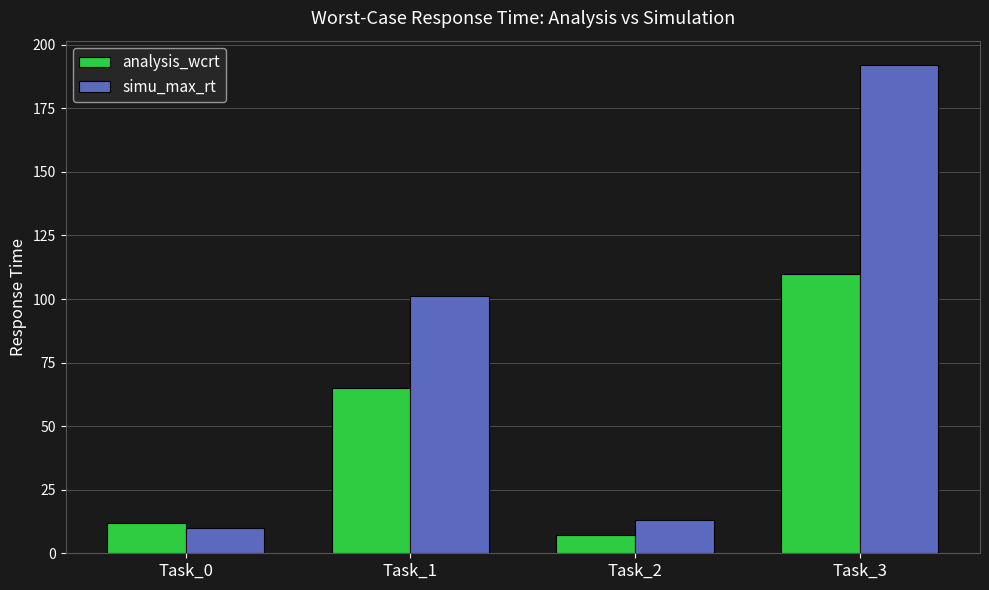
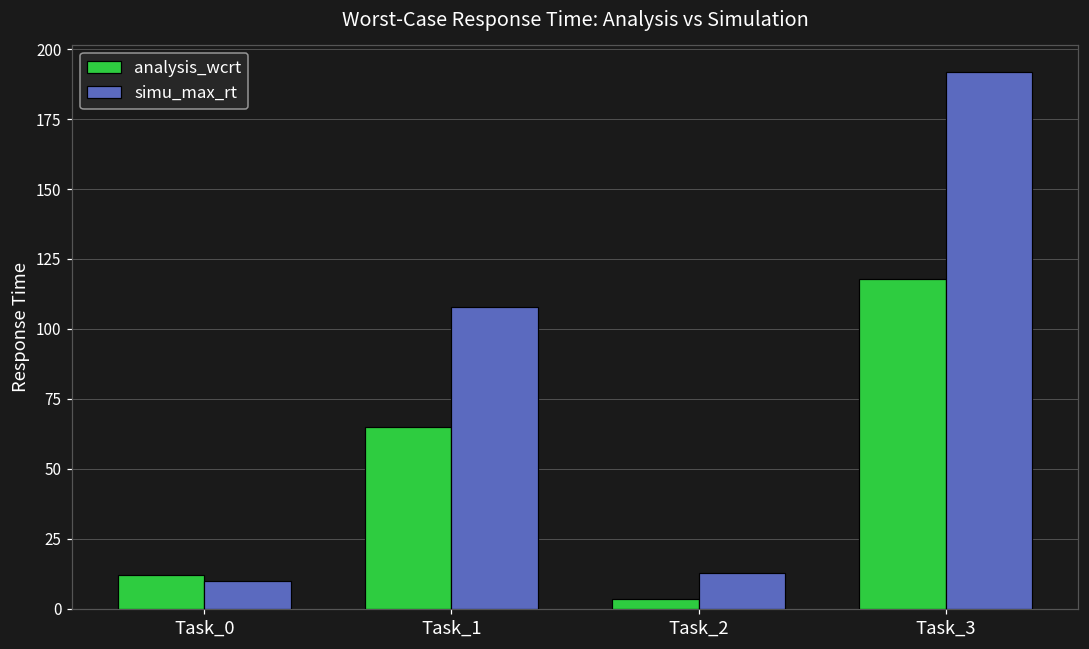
simu_max_rt, Task_1: 101 -> 108
analysis_wcrt, Task_2: 7 -> 3
analysis_wcrt, Task_3: 110 -> 118
